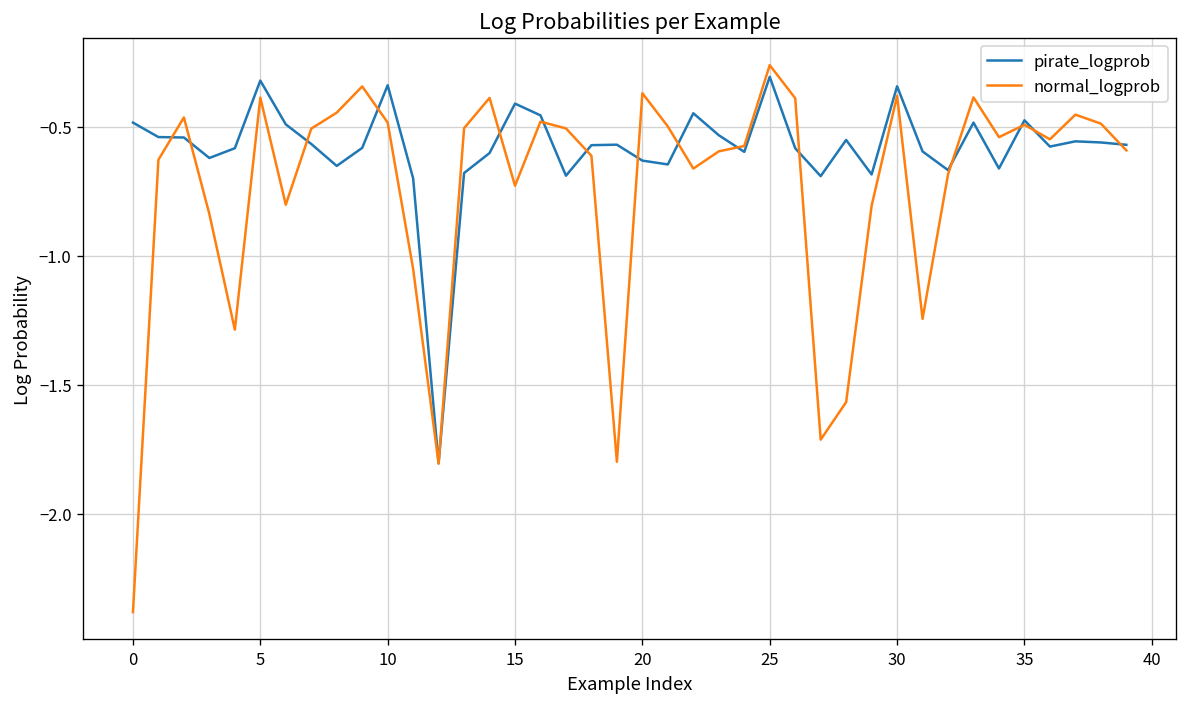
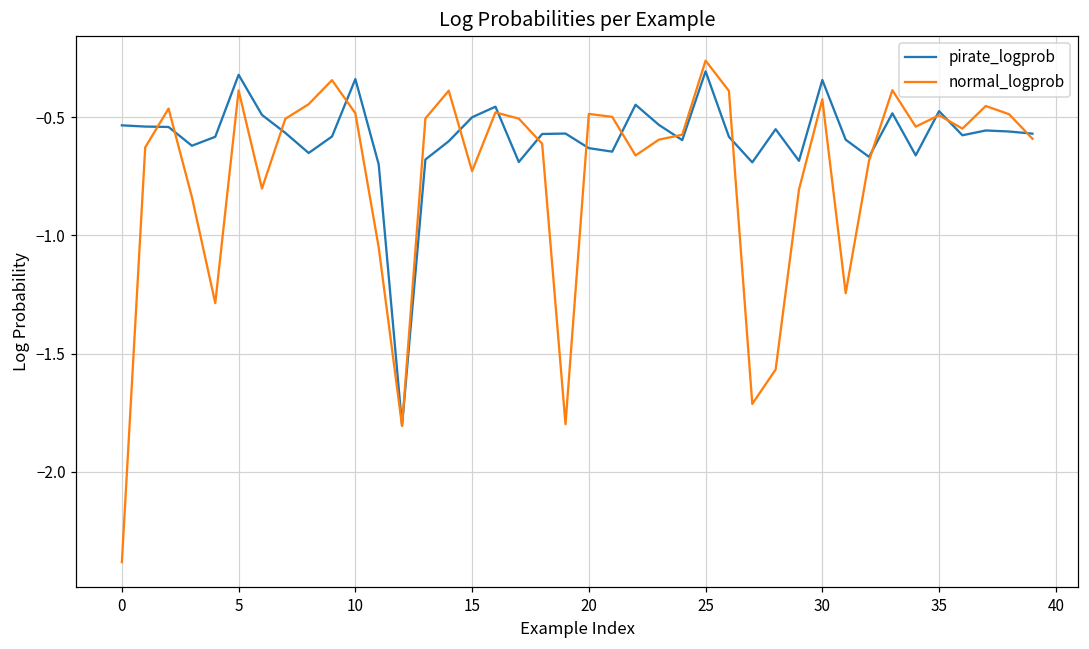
pirate_logprob, 0: -0.48 -> -0.53
pirate_logprob, 15: -0.41 -> -0.50
normal_logprob, 20: -0.37 -> -0.49
normal_logprob, 30: -0.38 -> -0.42
